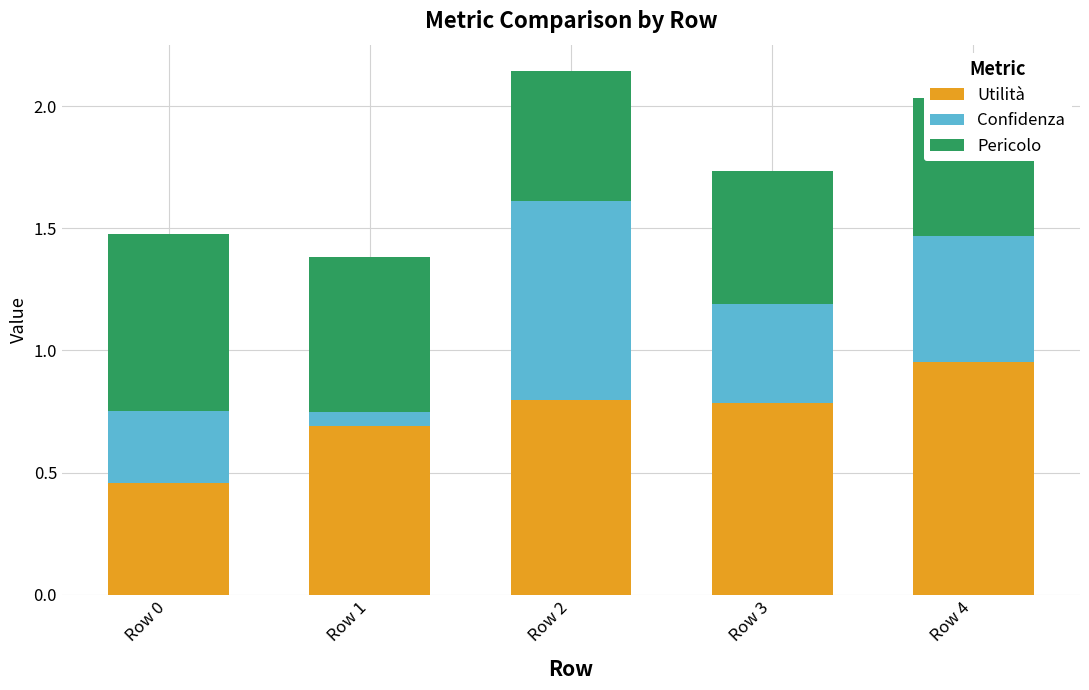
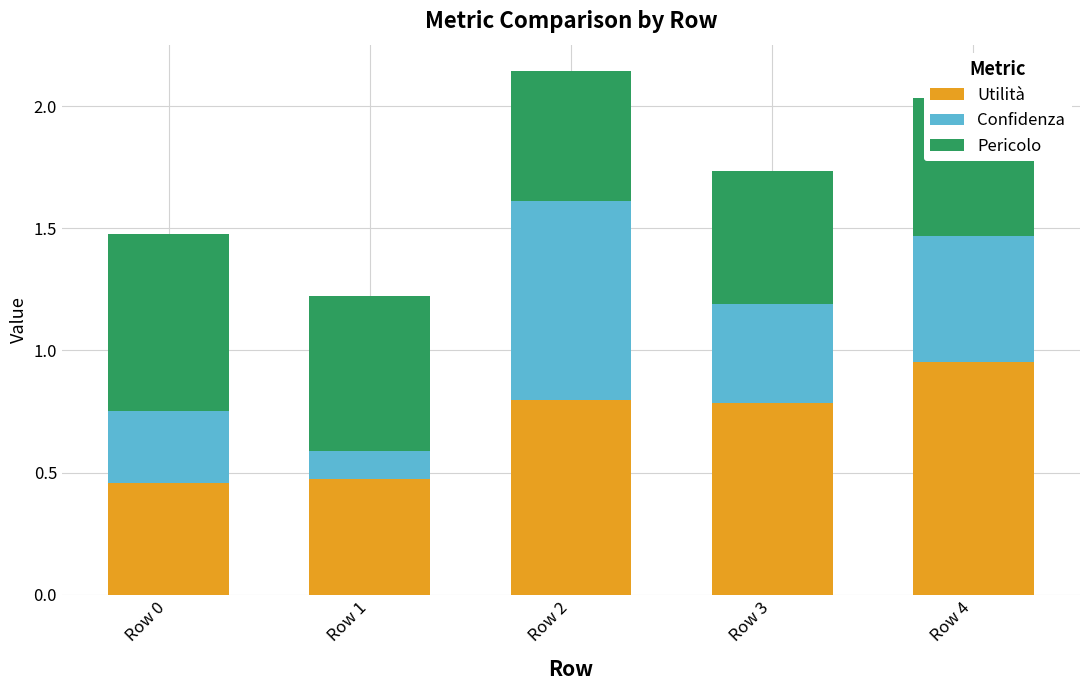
Utilità, Row 1: 0.69 -> 0.48
Confidenza, Row 1: 0.06 -> 0.11
